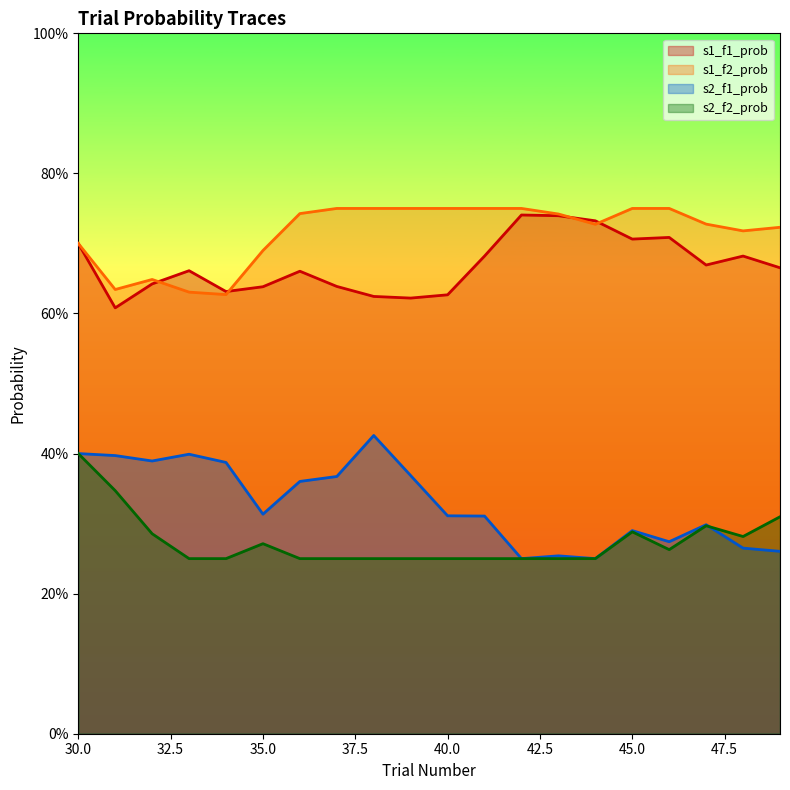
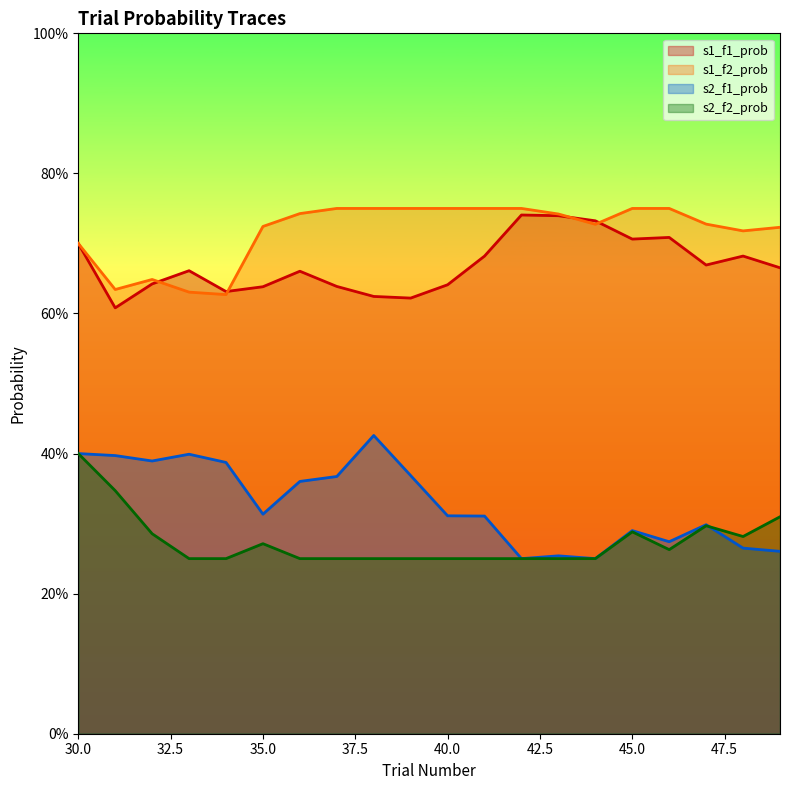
s1_f2_prob, 35.0: 69% -> 72%
s1_f1_prob, 40.0: 63% -> 64%
